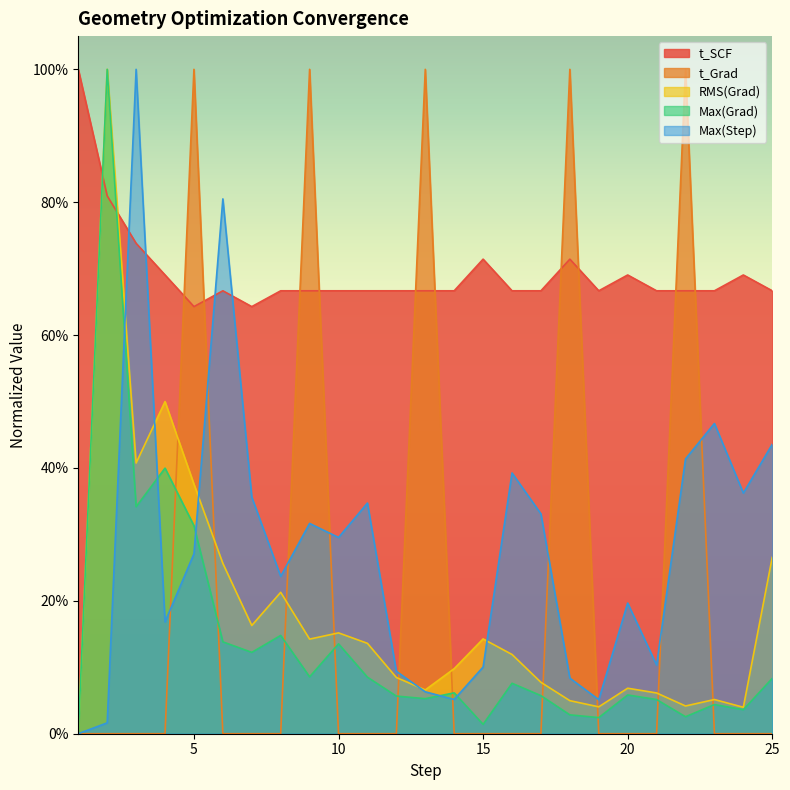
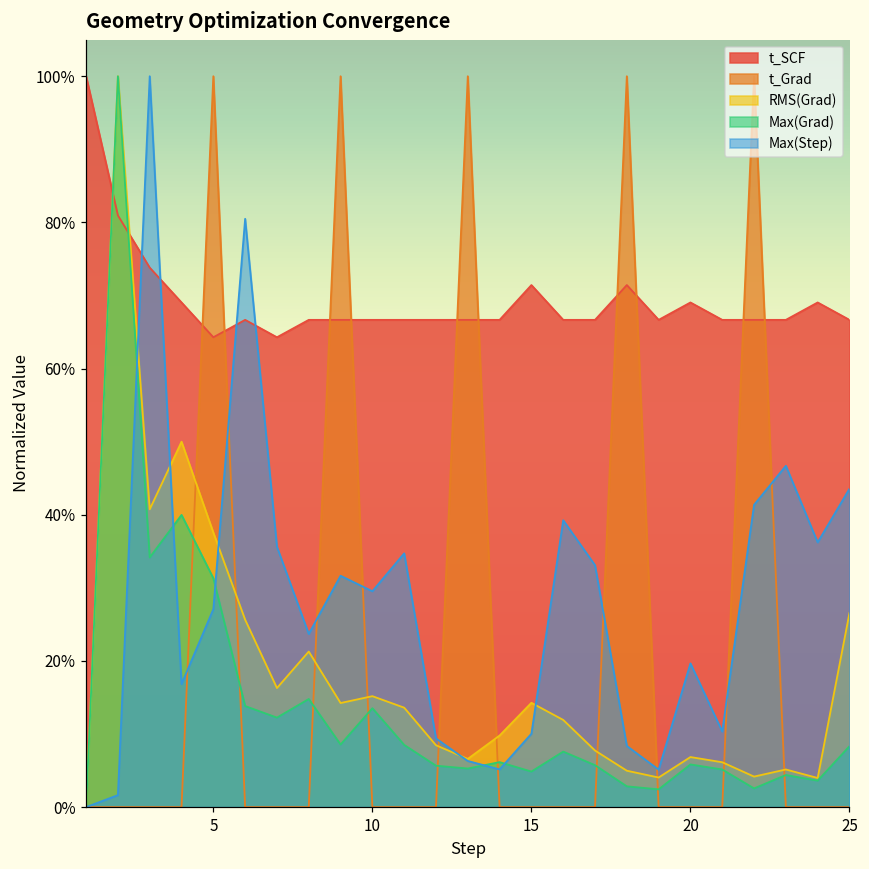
Max(Grad), 15: 1% -> 5%
